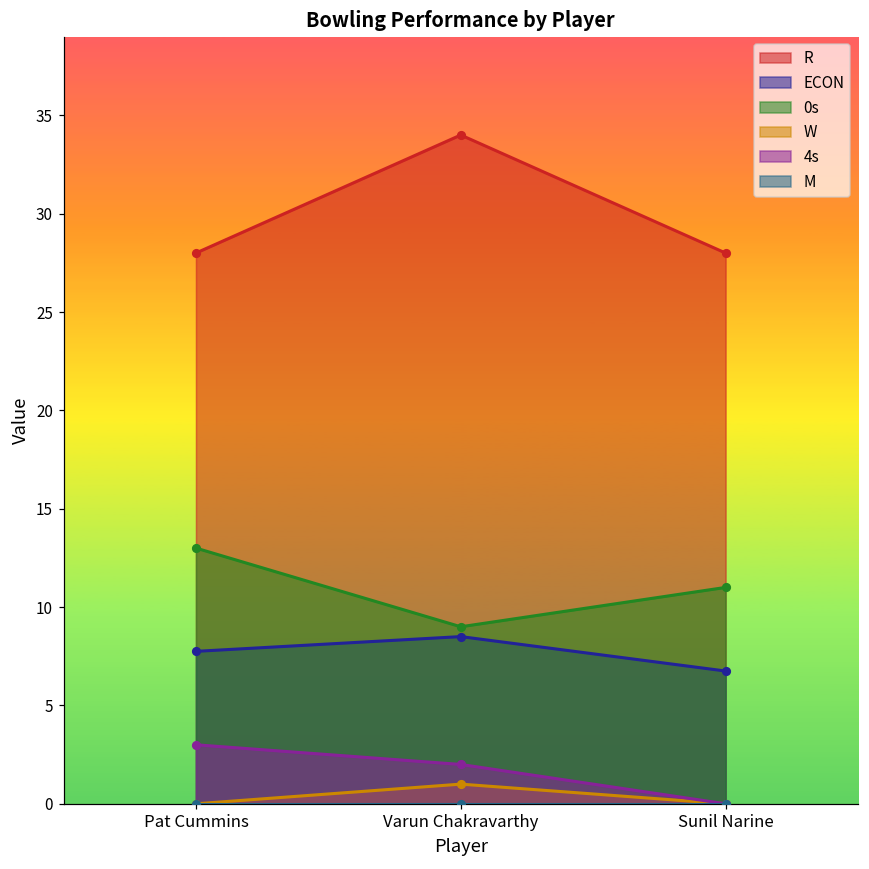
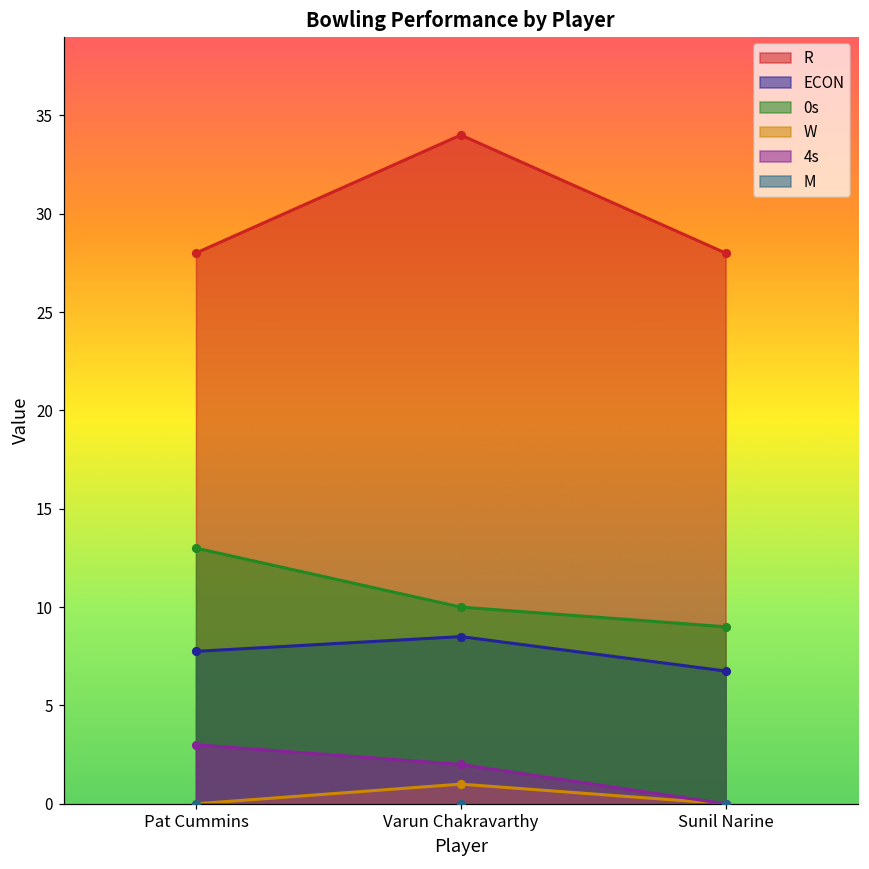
0s, Varun Chakravarthy: 9 -> 10
0s, Sunil Narine: 11 -> 9
